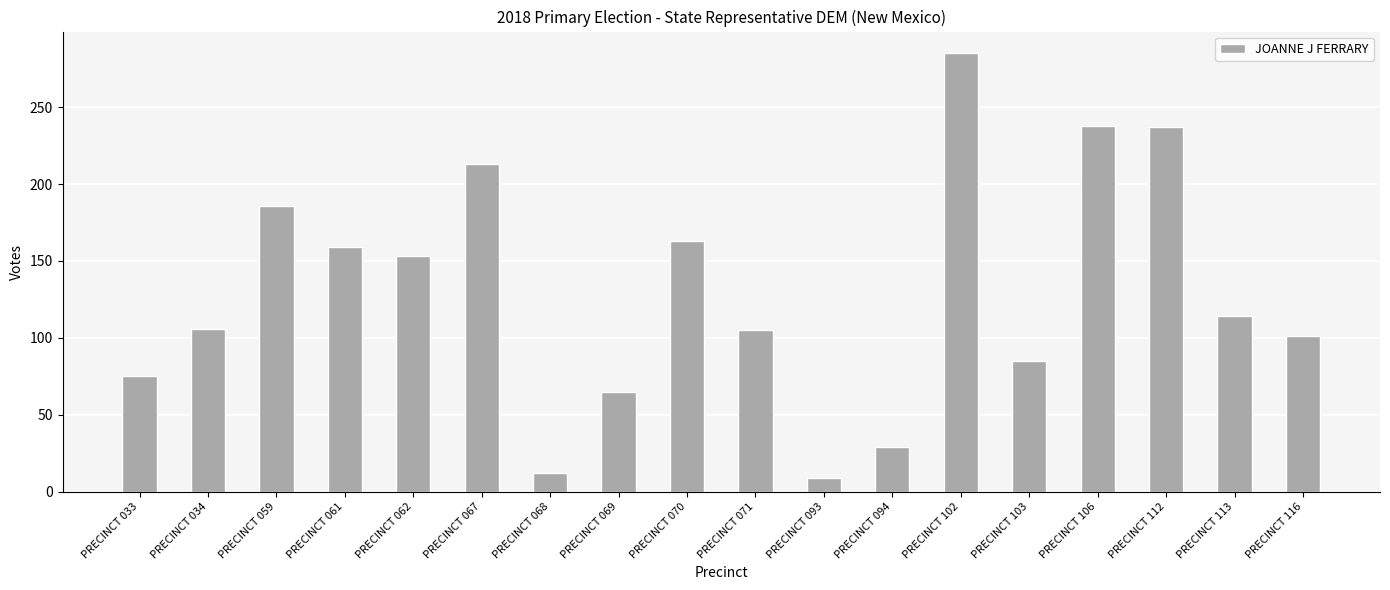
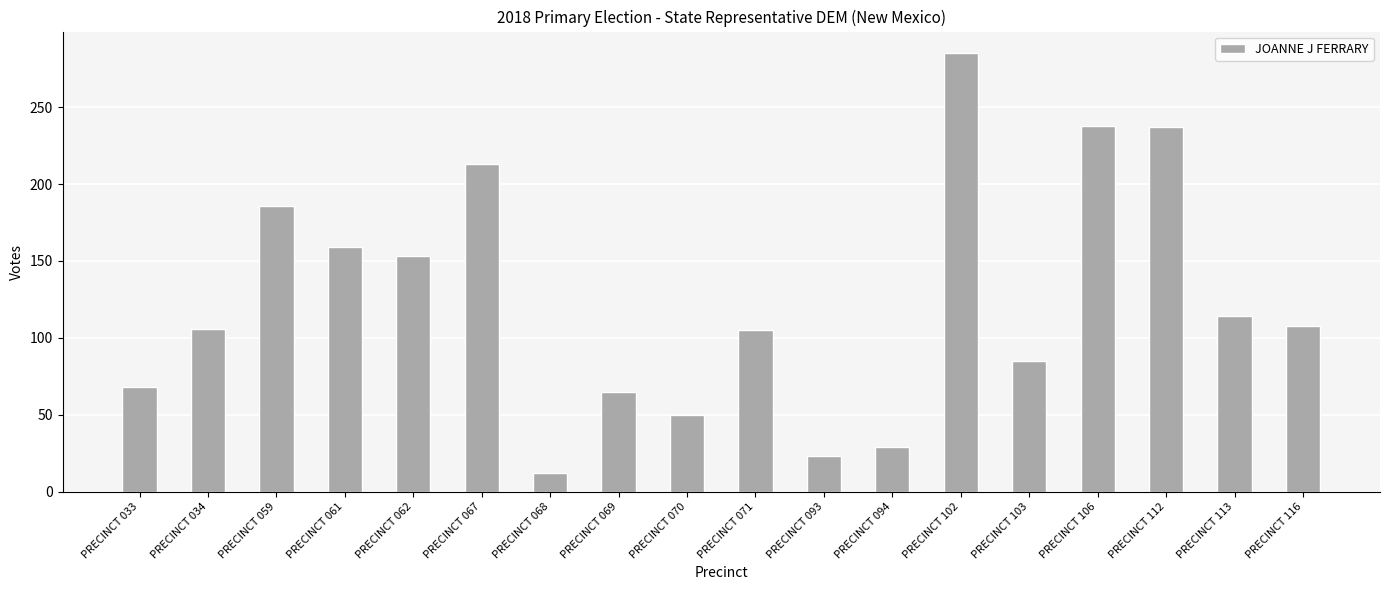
PRECINCT 033: 75 -> 68
PRECINCT 070: 163 -> 50
PRECINCT 093: 9 -> 23
PRECINCT 116: 101 -> 108
